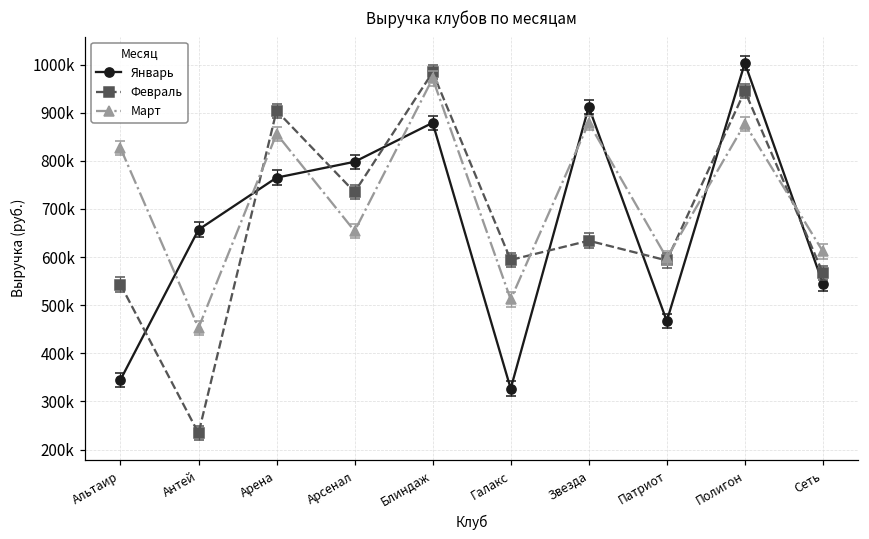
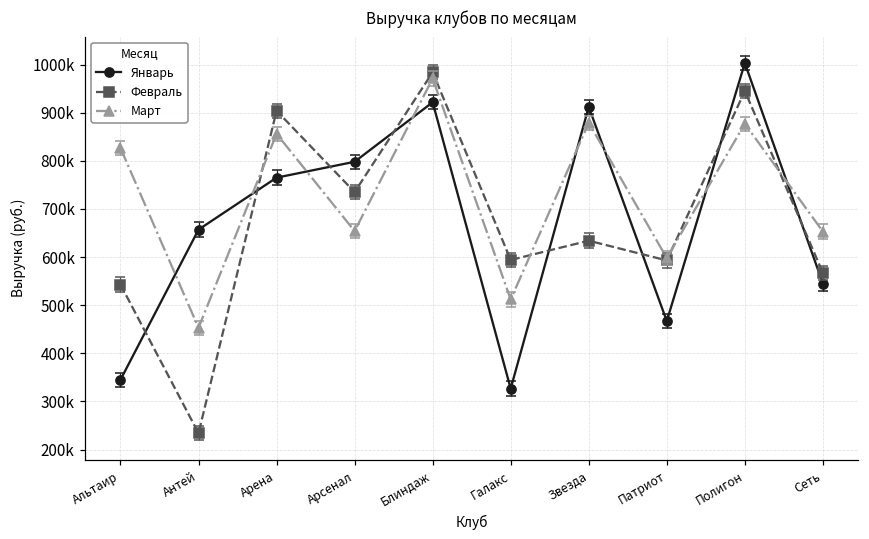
Январь, Блиндаж: 880000 -> 920000
Март, Сеть: 610000 -> 650000
